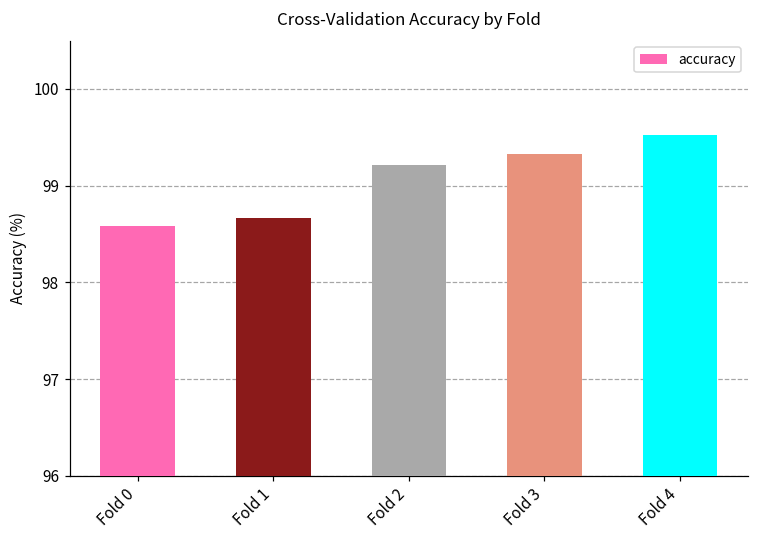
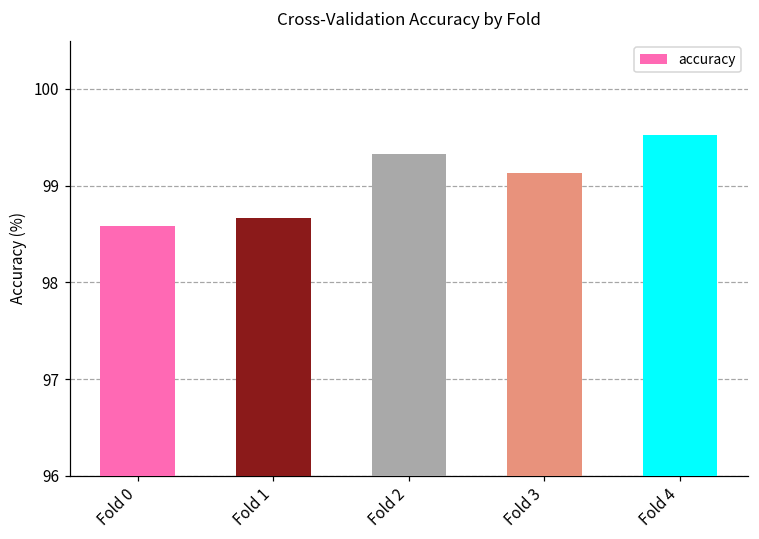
Fold 2: 99.2 -> 99.3
Fold 3: 99.3 -> 99.1
